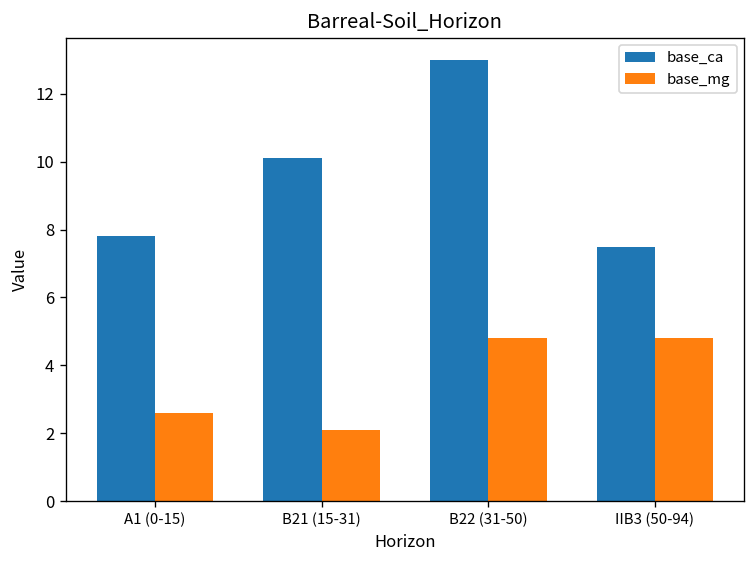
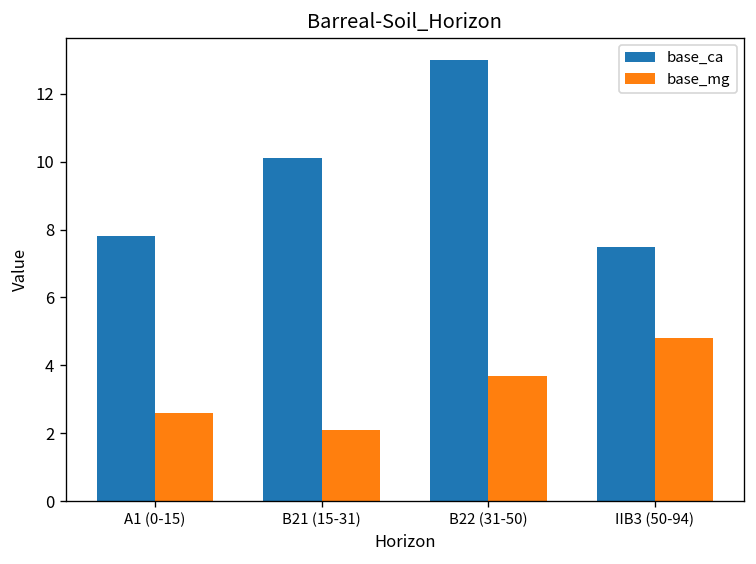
base_mg, B22 (31-50): 4.8 -> 3.7
